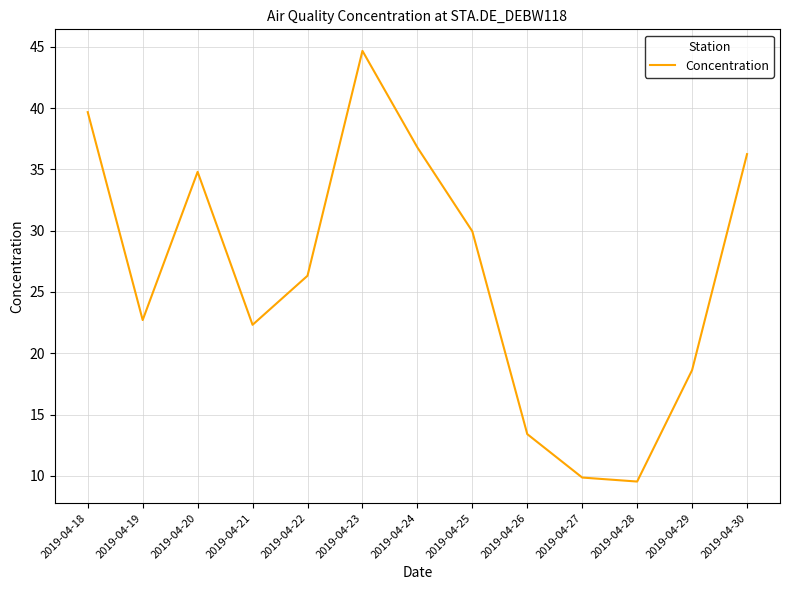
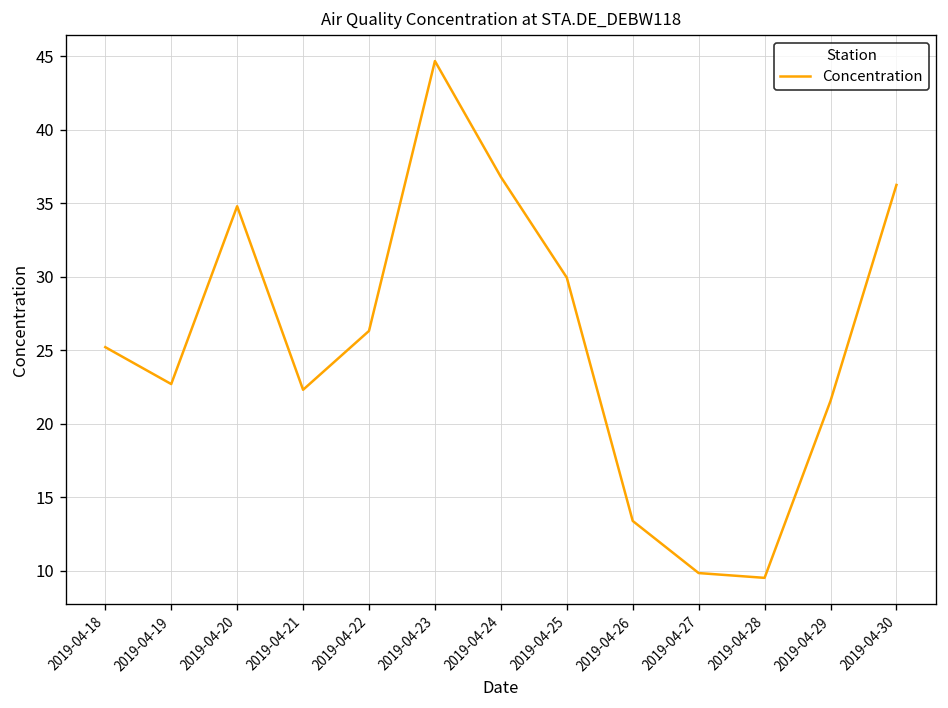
2019-04-18: 39.7 -> 25.2
2019-04-29: 18.6 -> 21.6
